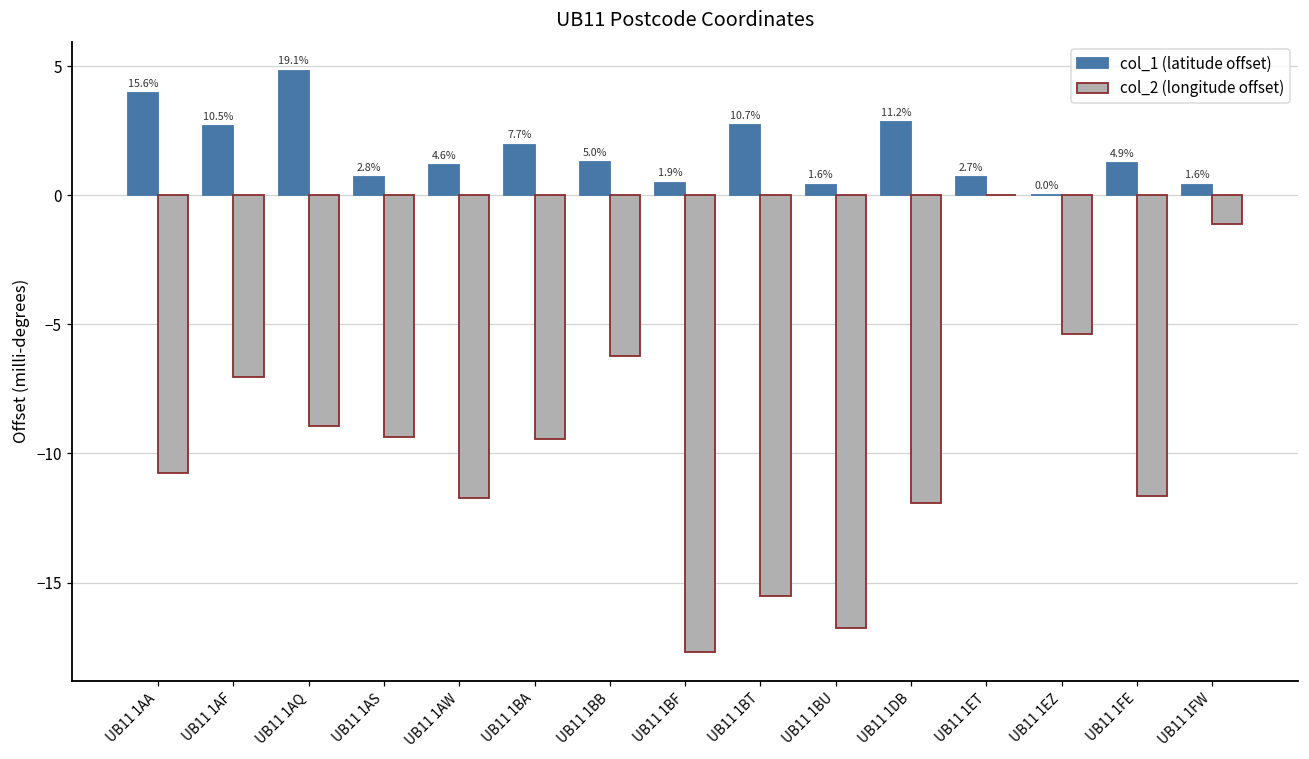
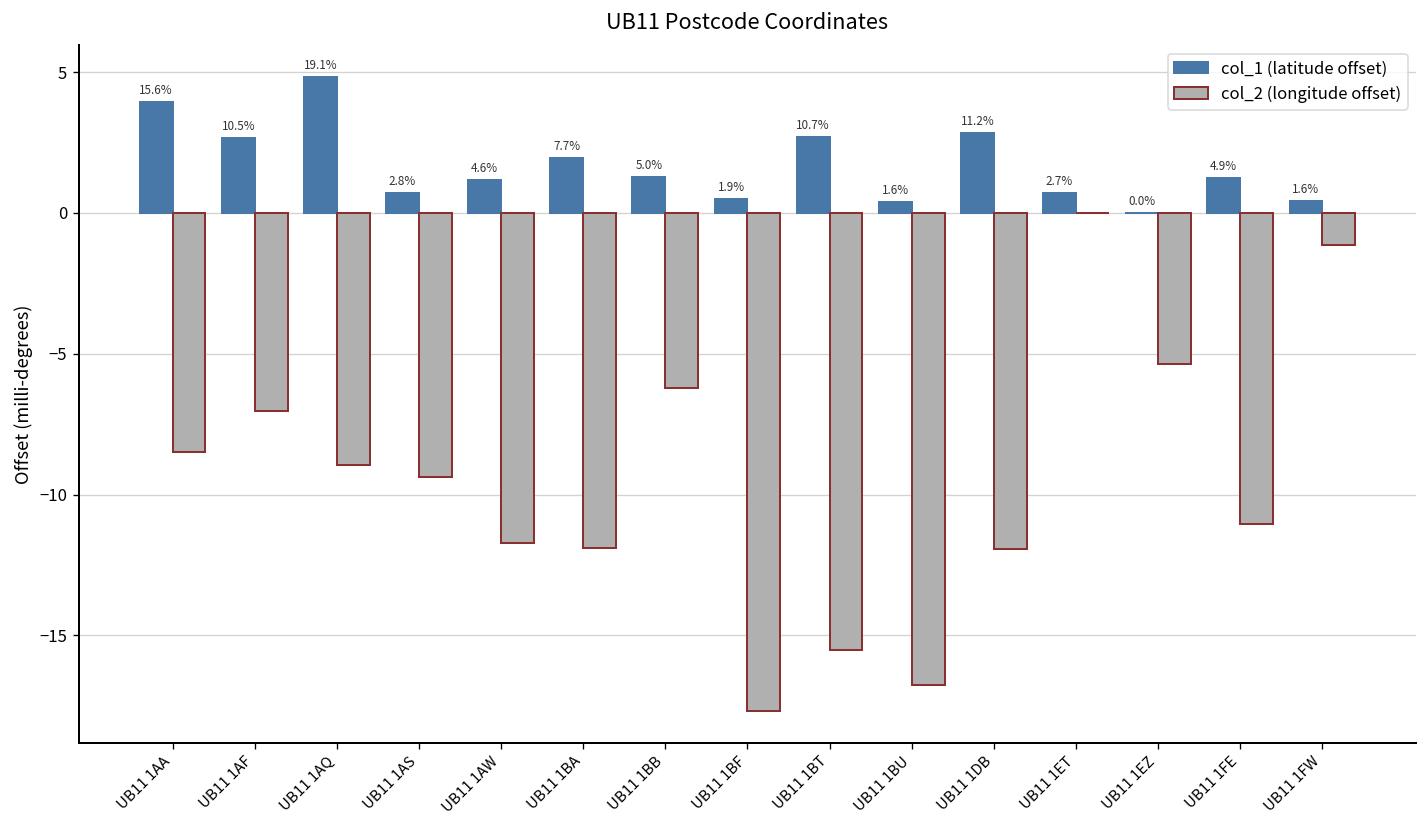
col_2 (longitude offset), UB11 1AA: -10.8 -> -8.5
col_2 (longitude offset), UB11 1BA: -9.4 -> -11.9
col_2 (longitude offset), UB11 1FE: -11.6 -> -11.1
